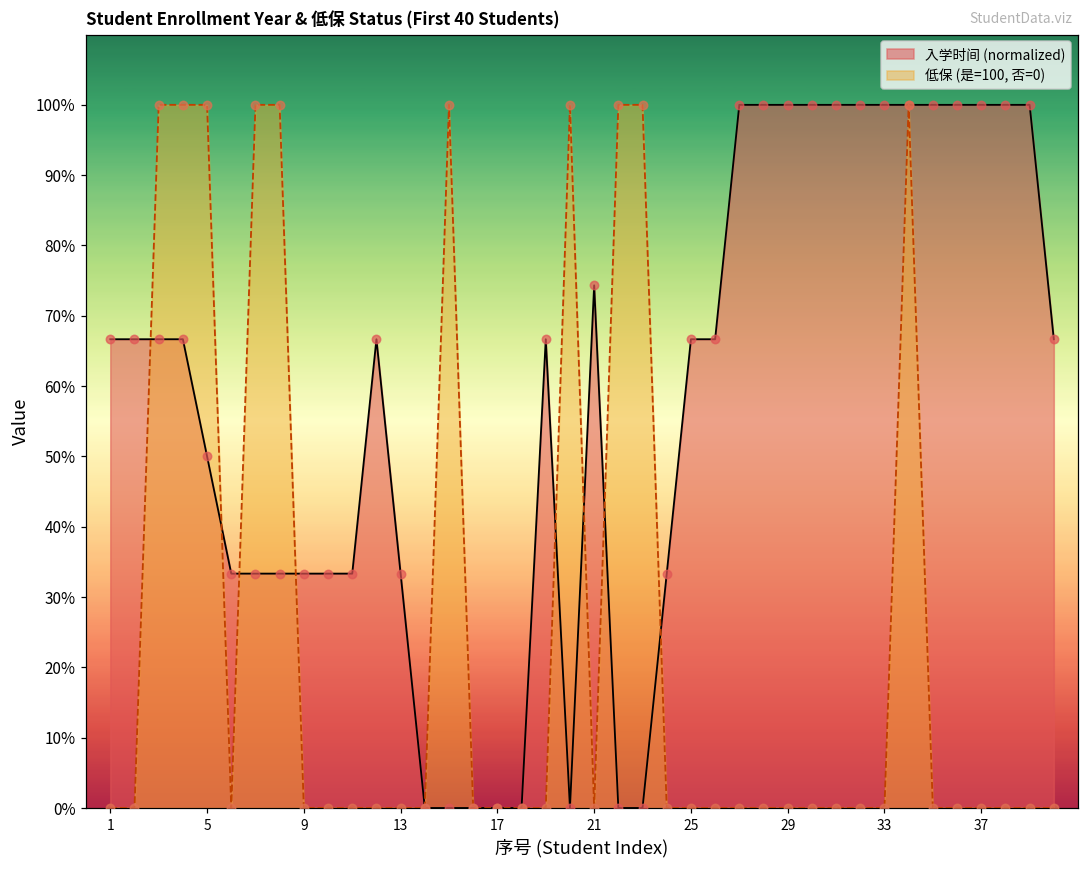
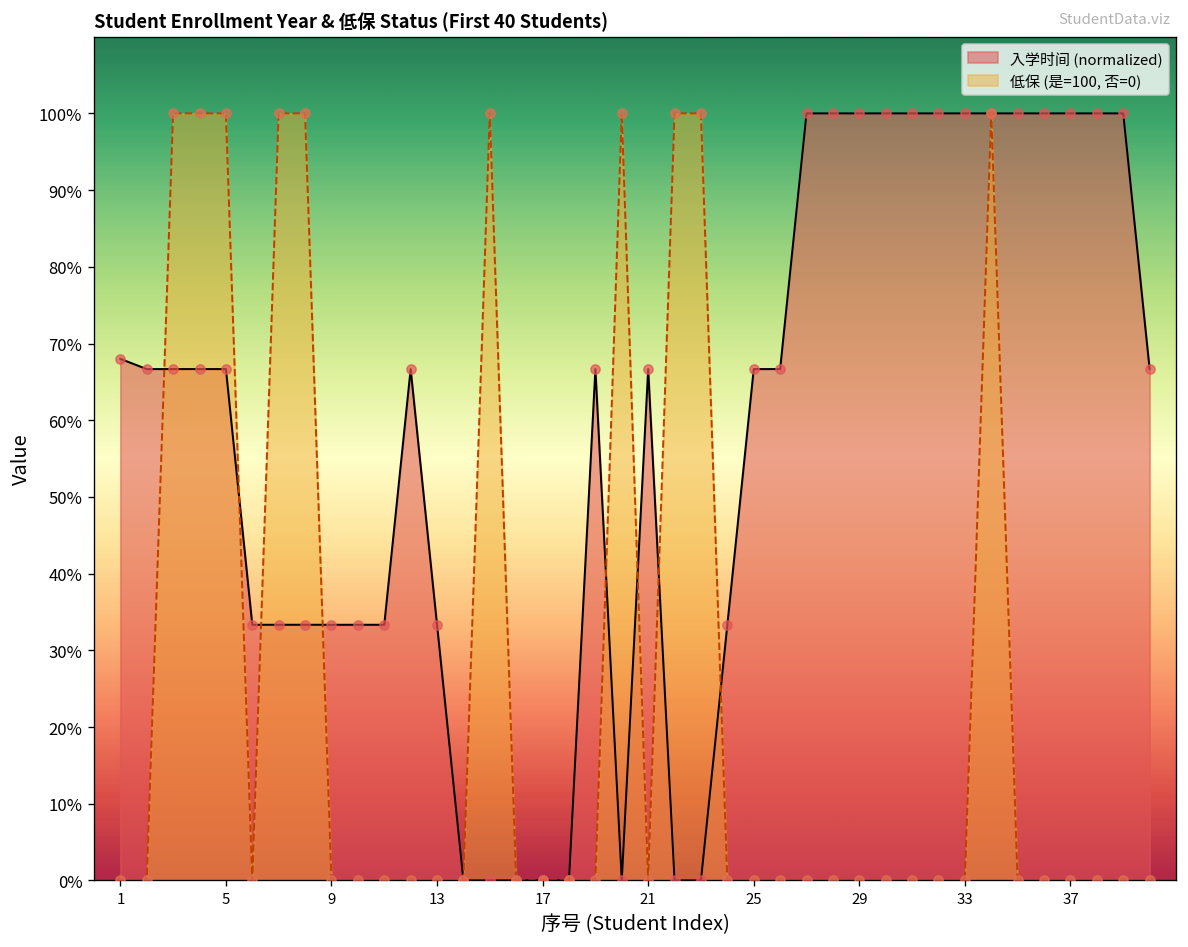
入学时间 (normalized), 1: 67% -> 68%
入学时间 (normalized), 5: 50% -> 67%
入学时间 (normalized), 21: 74% -> 67%
